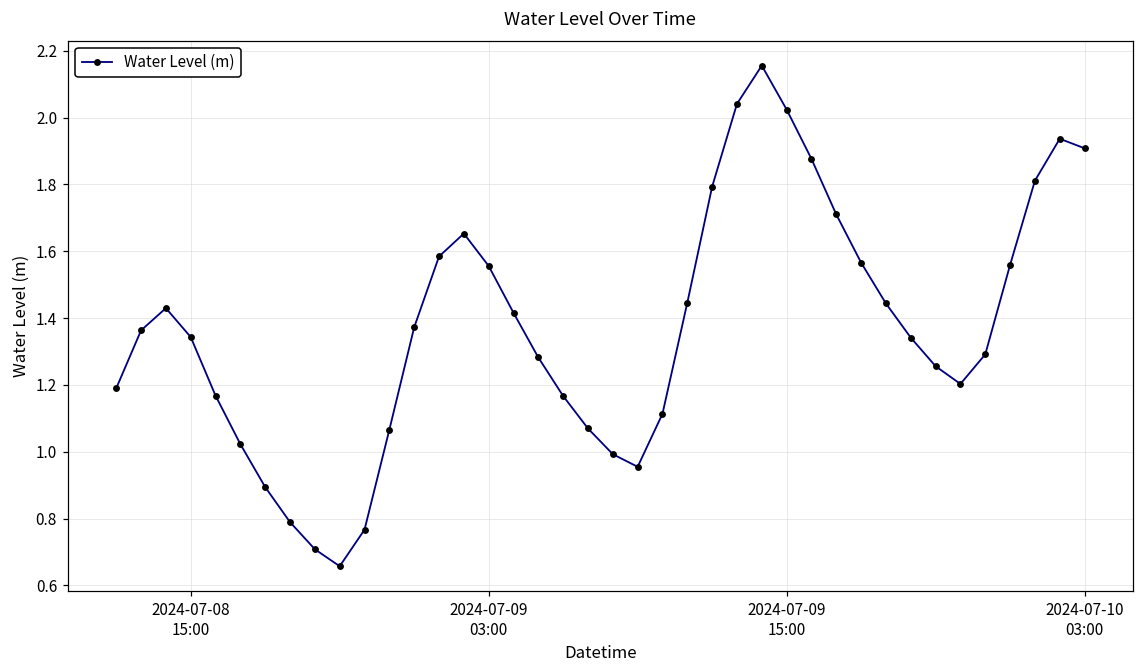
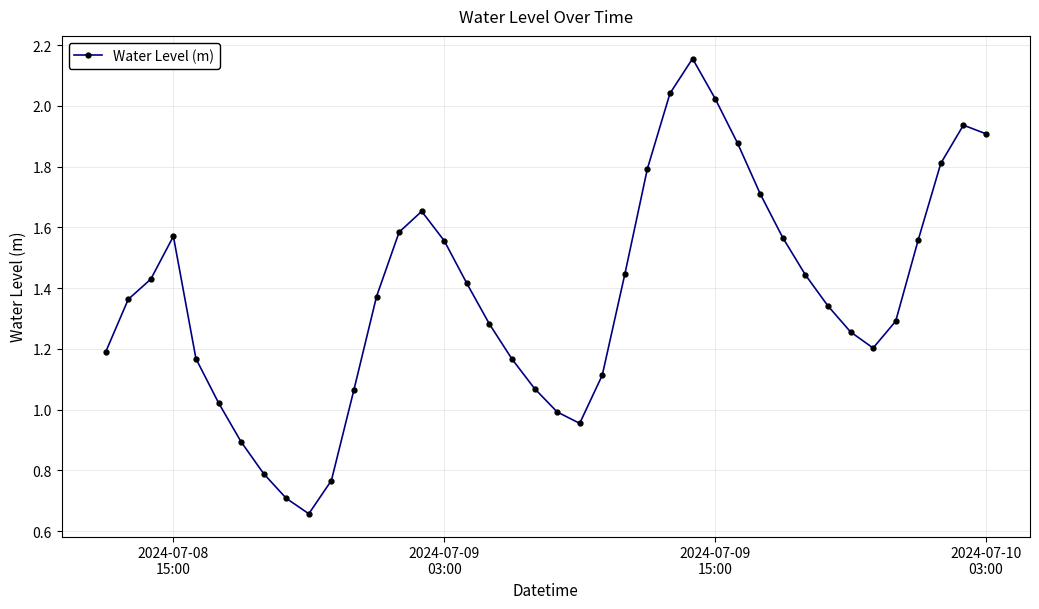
2024-07-08 15:00: 1.34 -> 1.57
